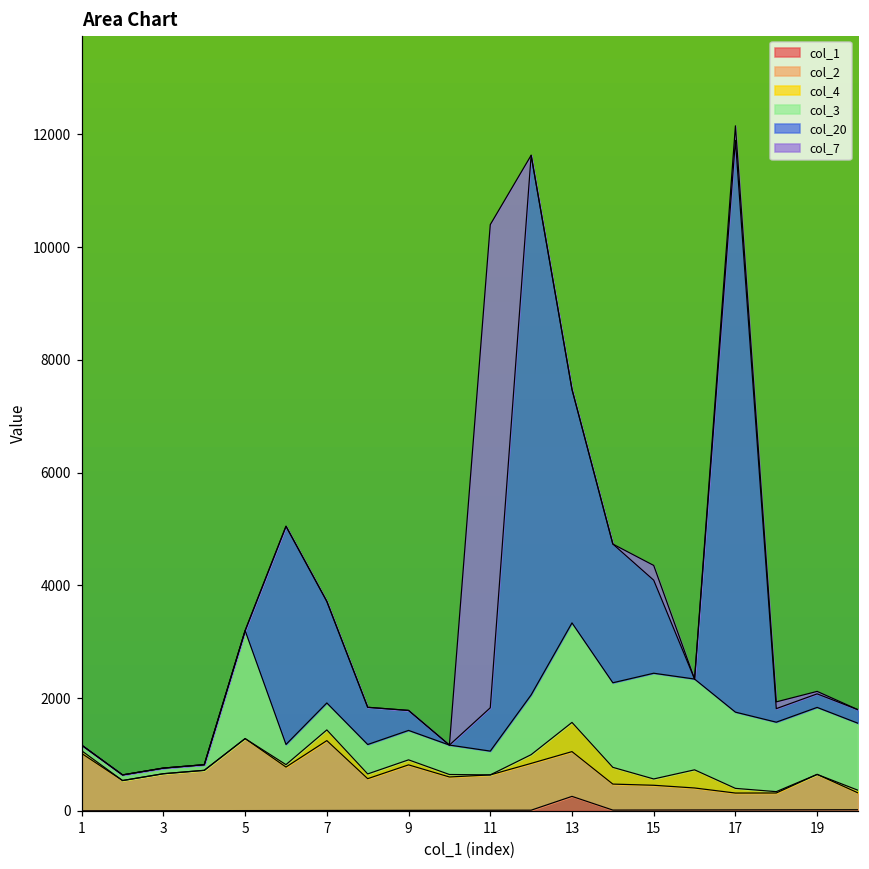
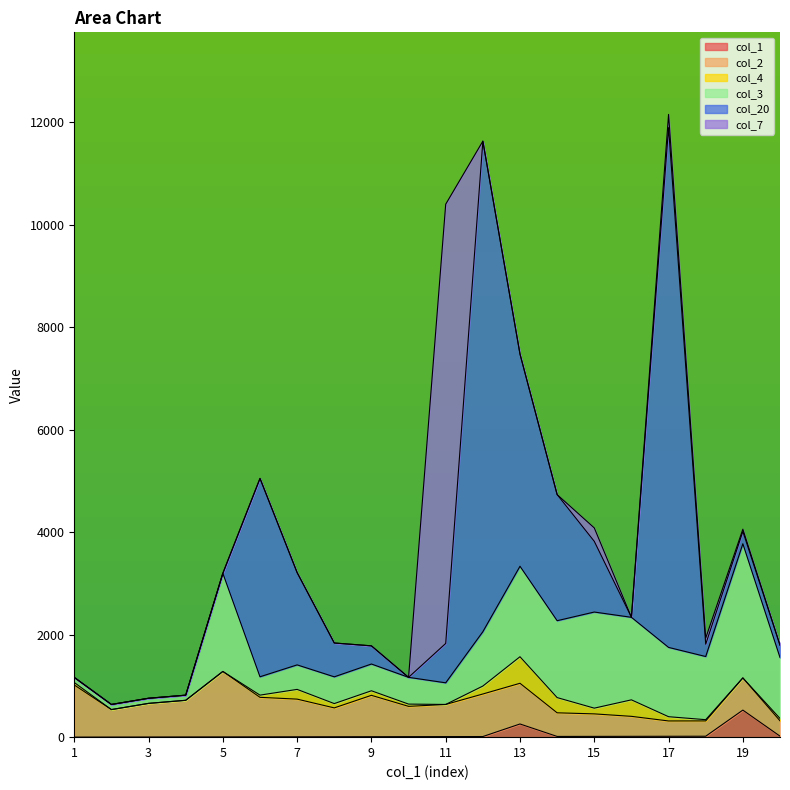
col_2, 7: 1200 -> 700
col_20, 15: 1700 -> 1400
col_1, 19: 0 -> 500
col_3, 19: 1200 -> 2600
